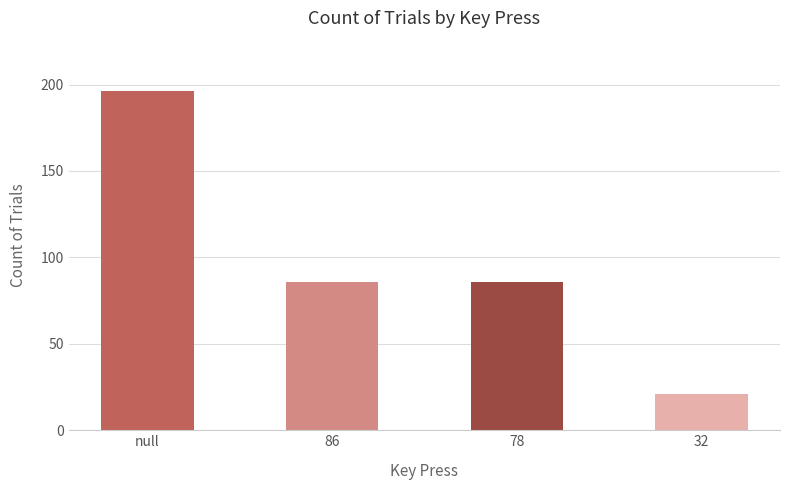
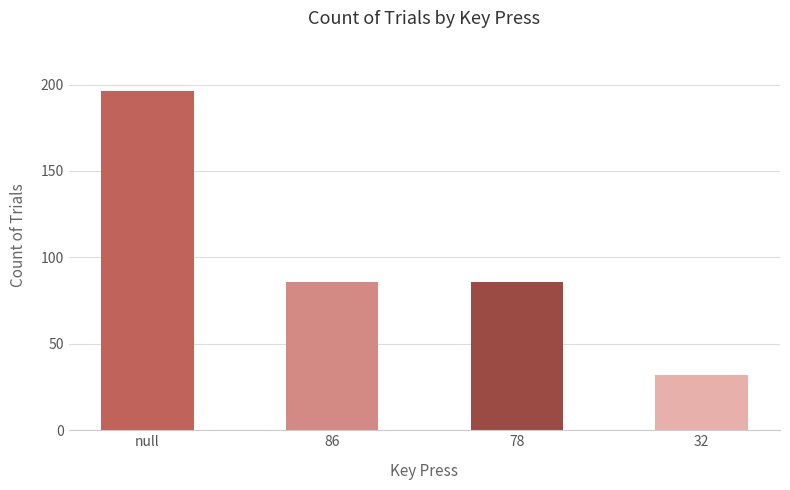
32: 21 -> 32
